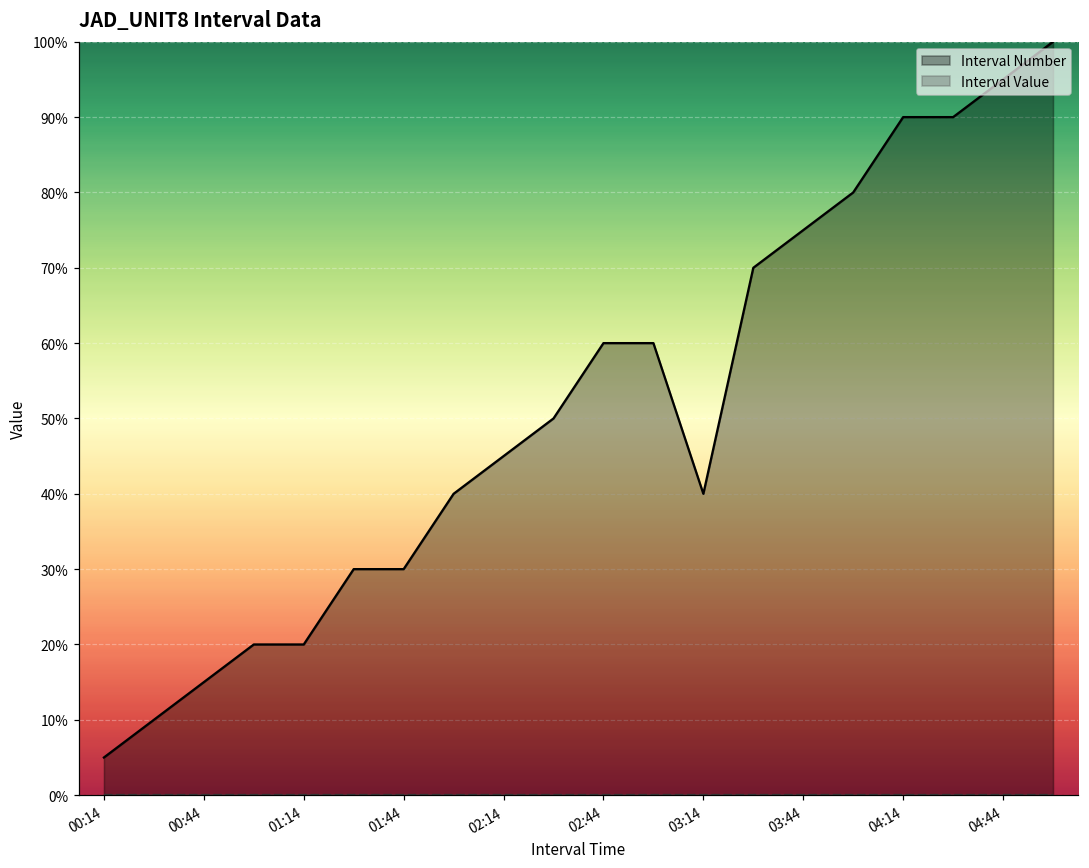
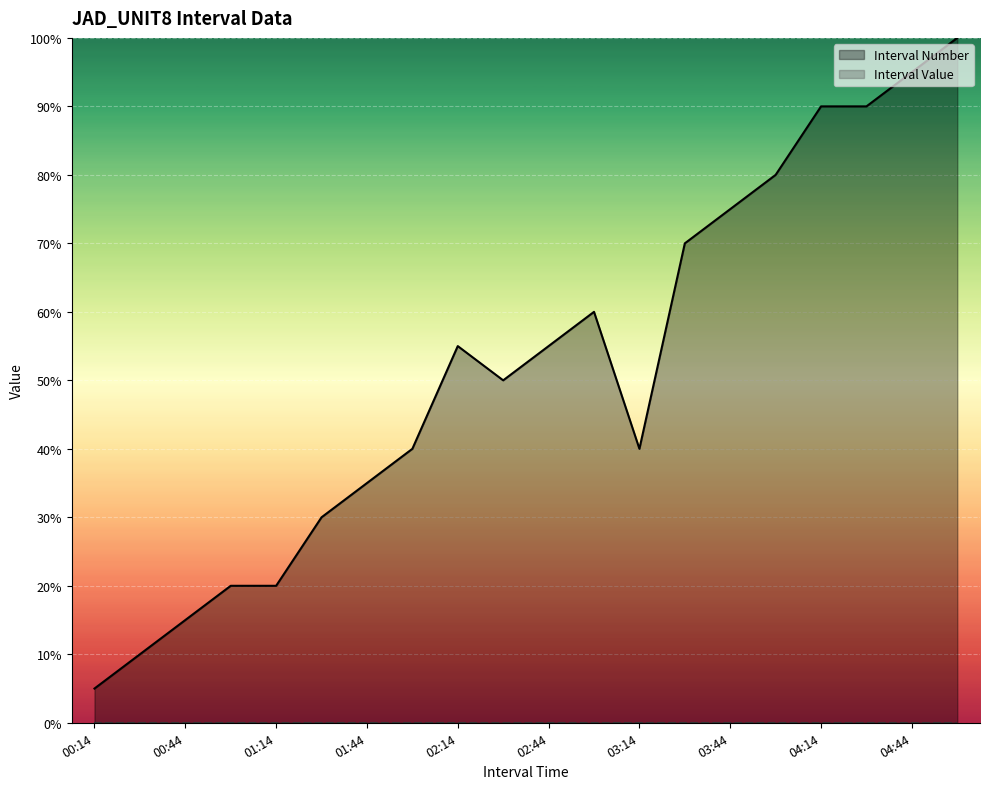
Interval Number, 01:44: 30% -> 35%
Interval Number, 02:14: 45% -> 55%
Interval Number, 02:44: 60% -> 55%
